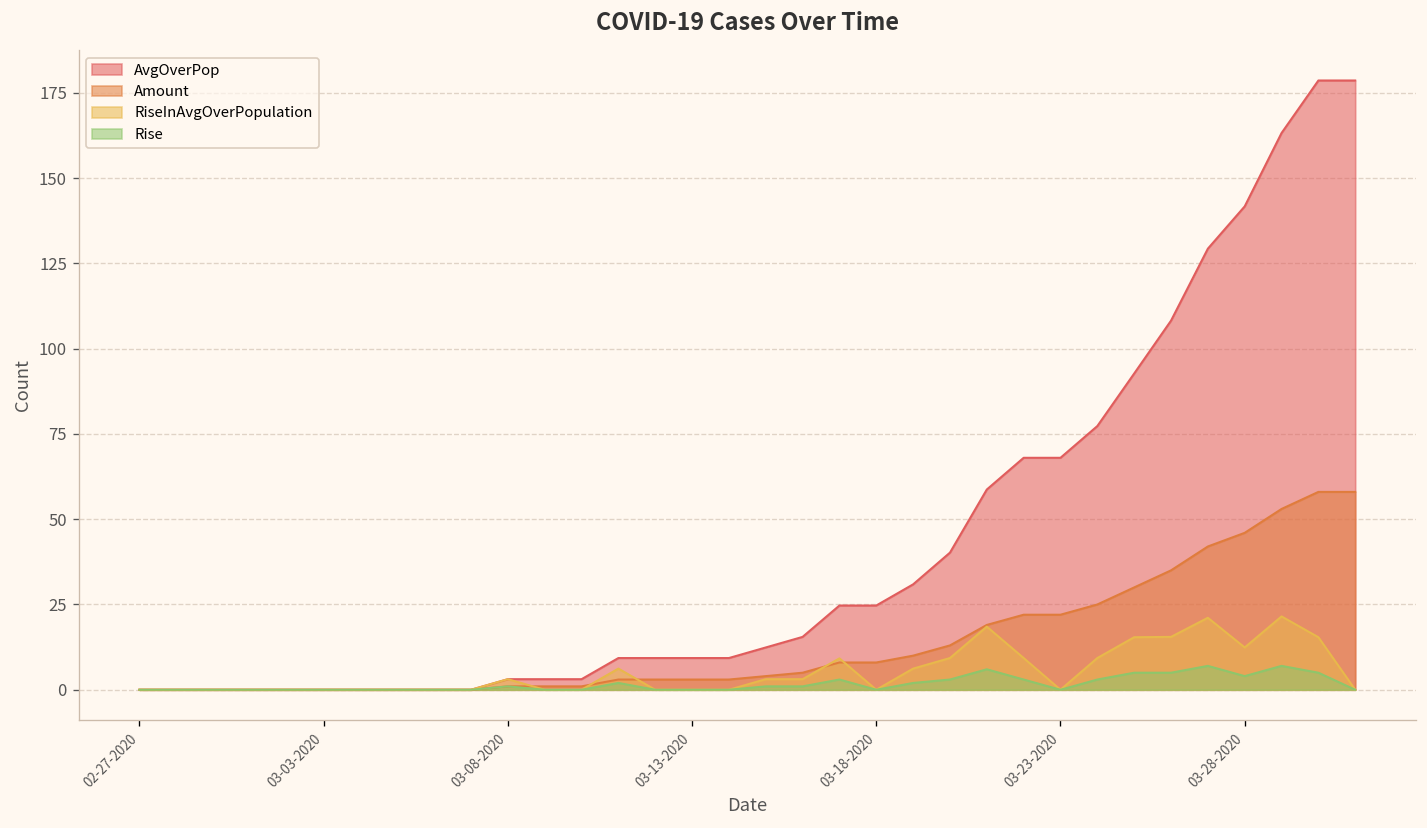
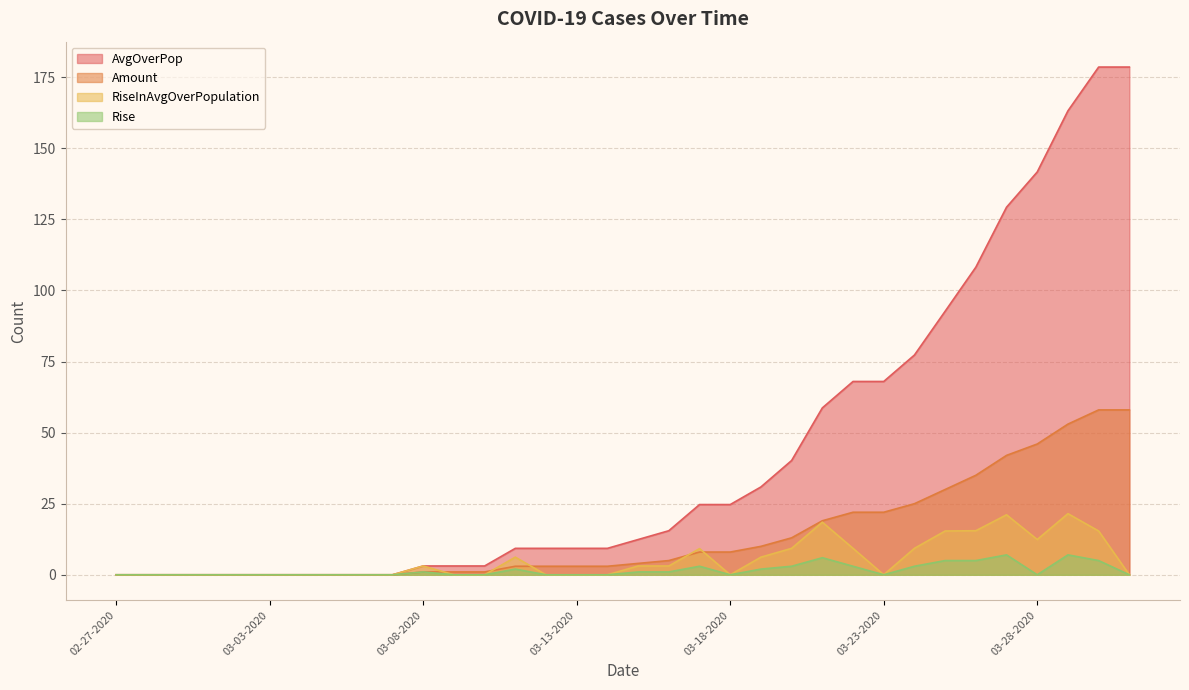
Rise, 03-28-2020: 4 -> 0
